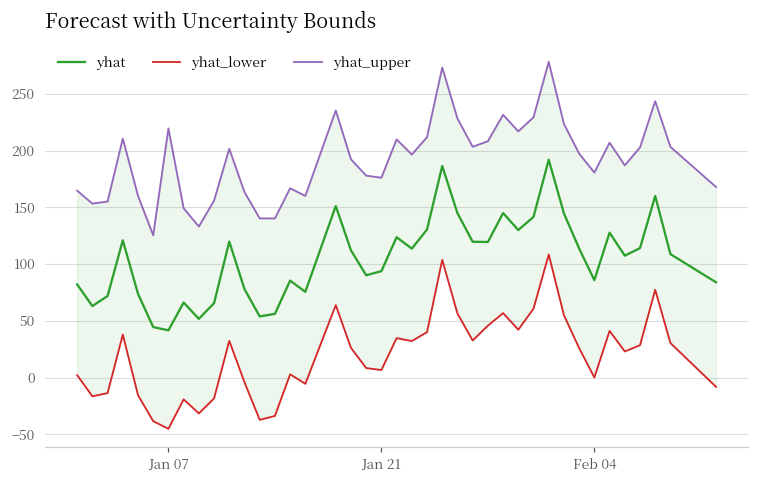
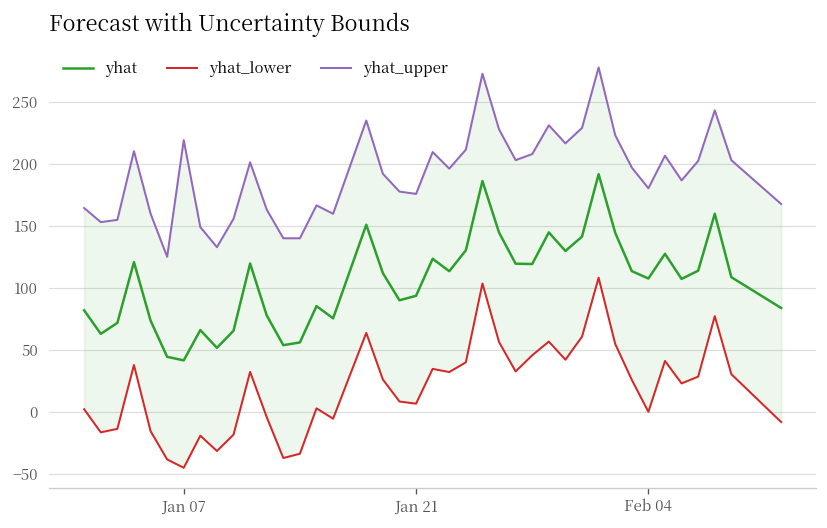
yhat, Feb 04: 86 -> 108
